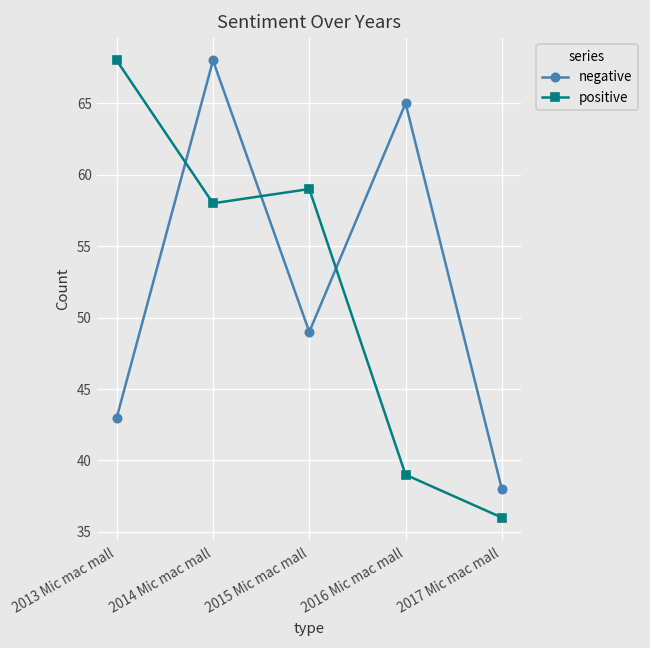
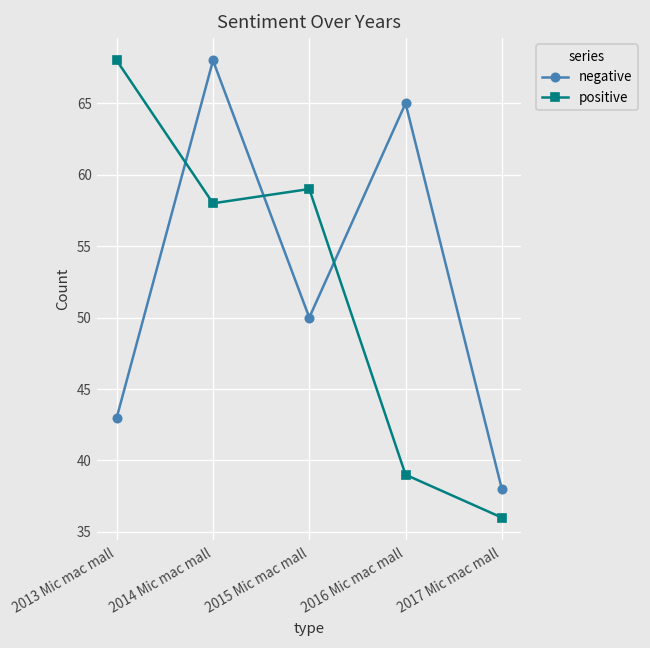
negative, 2015 Mic mac mall: 49 -> 50
